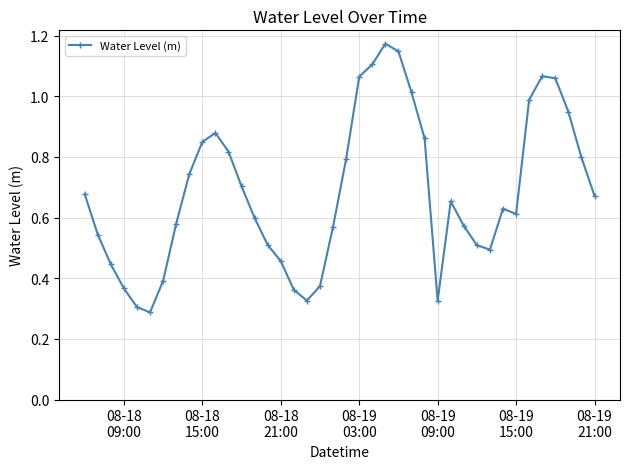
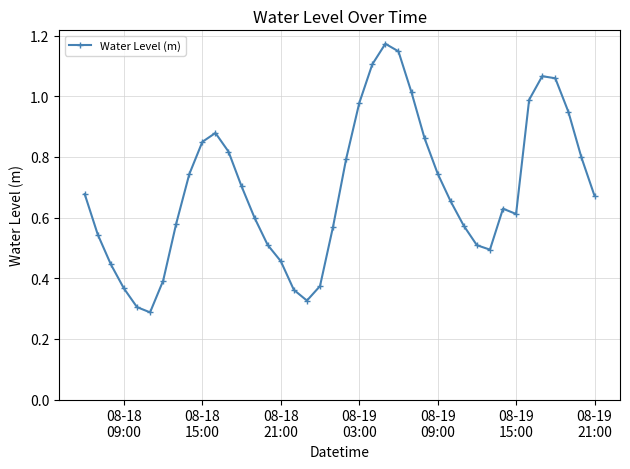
08-19 03:00: 1.06 -> 0.98
08-19 09:00: 0.33 -> 0.75
